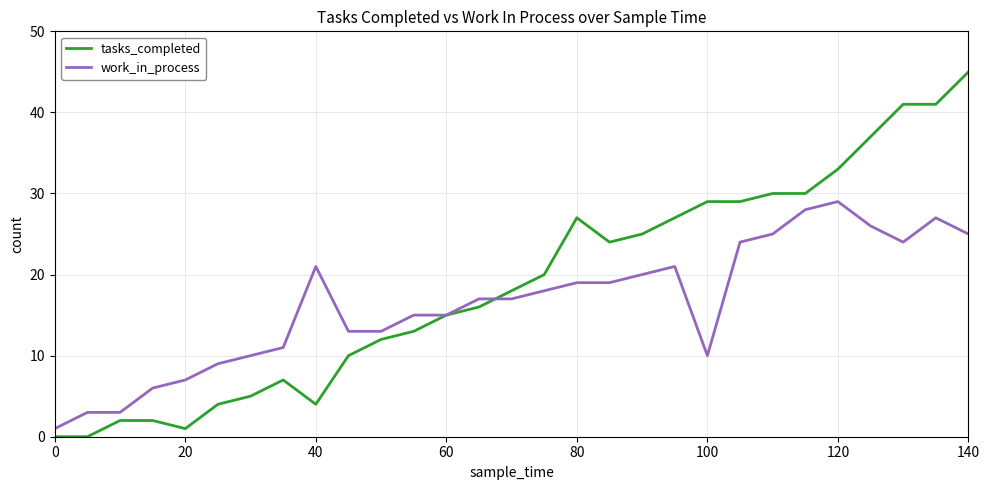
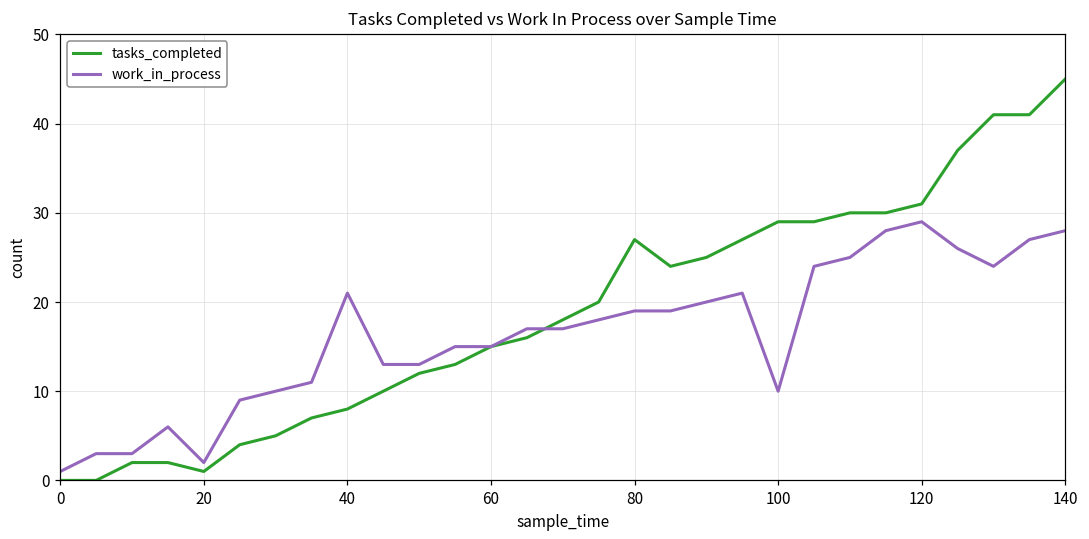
work_in_process, 20: 7 -> 2
tasks_completed, 40: 4 -> 8
tasks_completed, 120: 33 -> 31
work_in_process, 140: 25 -> 28
